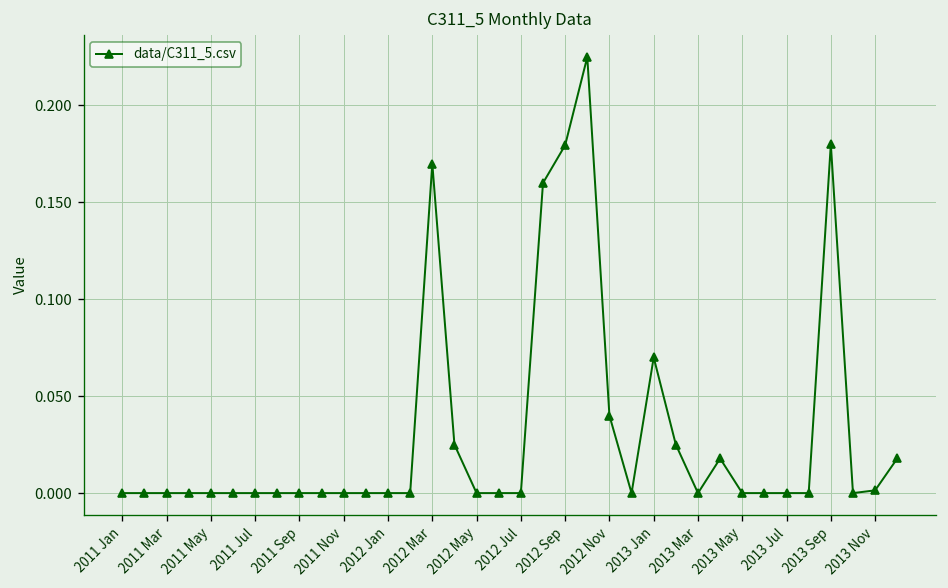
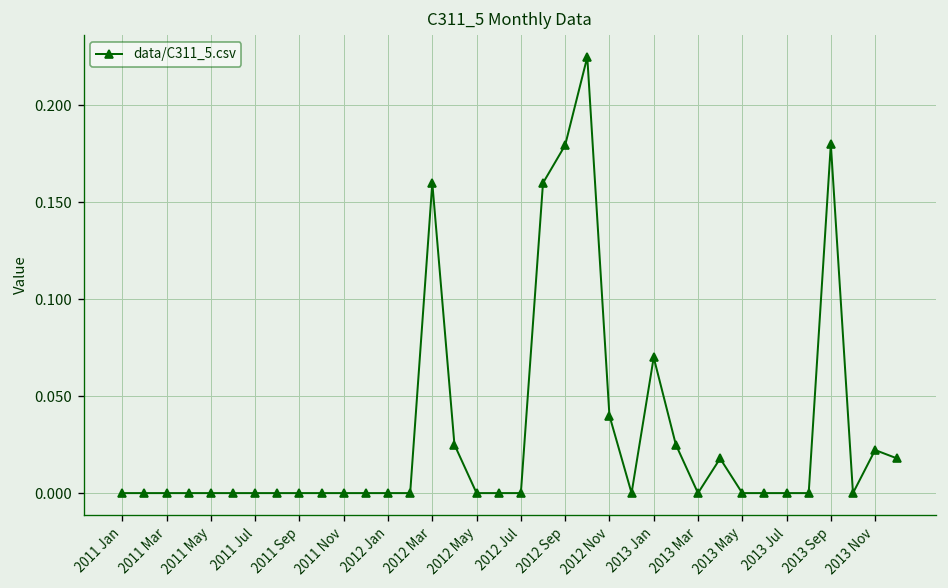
2012 Mar: 0.17 -> 0.16
2013 Nov: 0.001 -> 0.022
